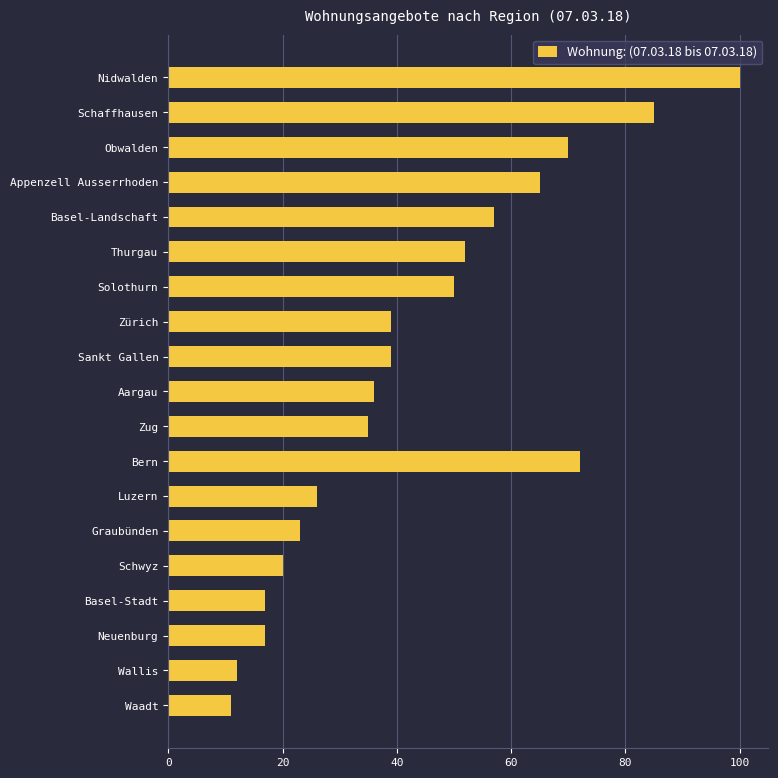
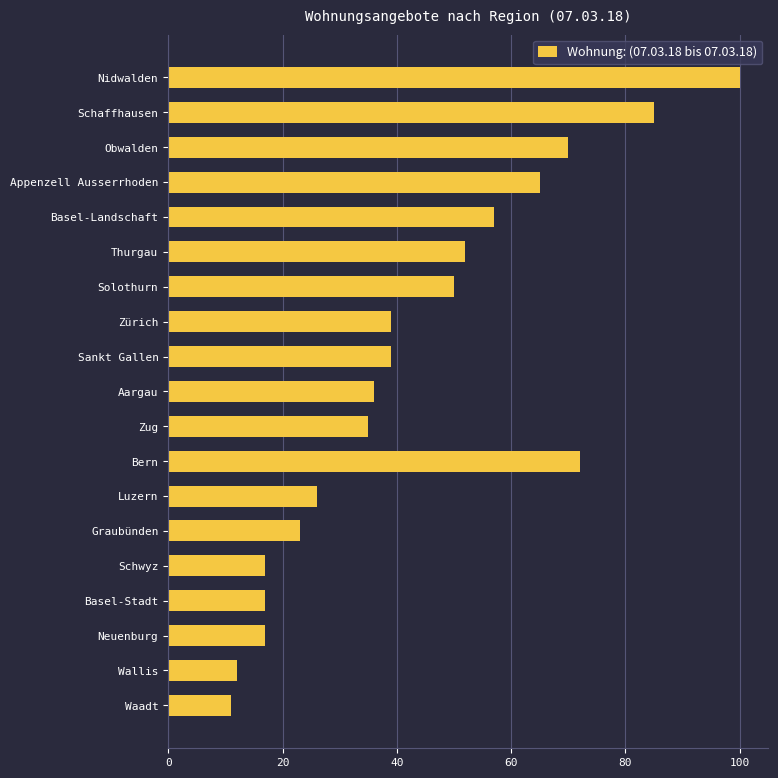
Schwyz: 20 -> 17
